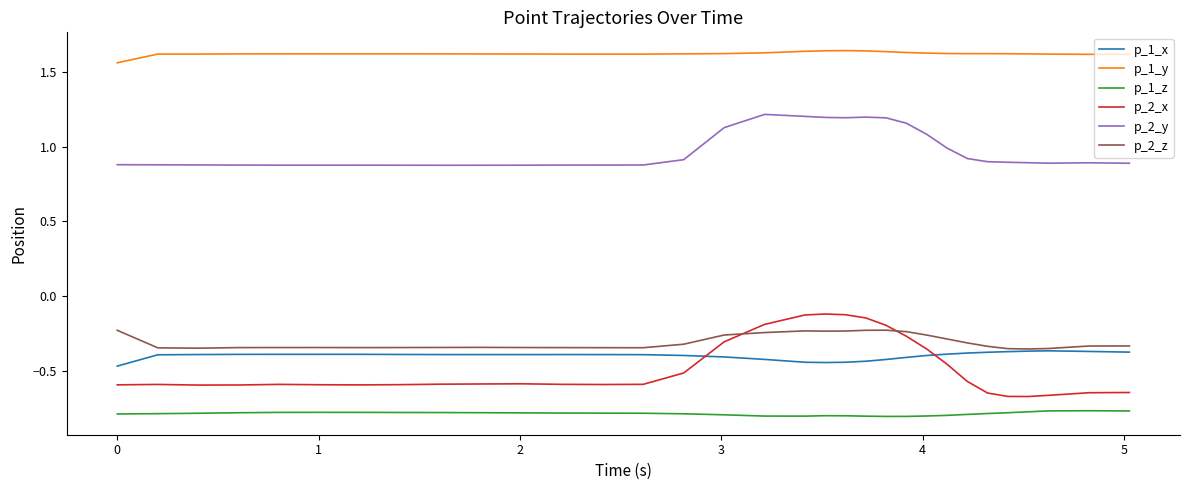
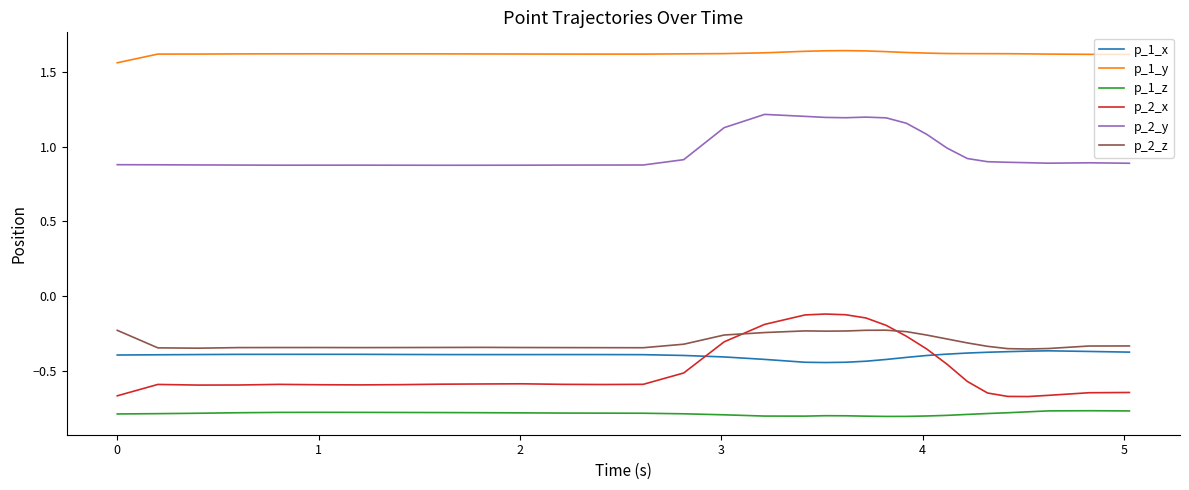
p_1_x, 0: -0.47 -> -0.40
p_2_x, 0: -0.60 -> -0.67
